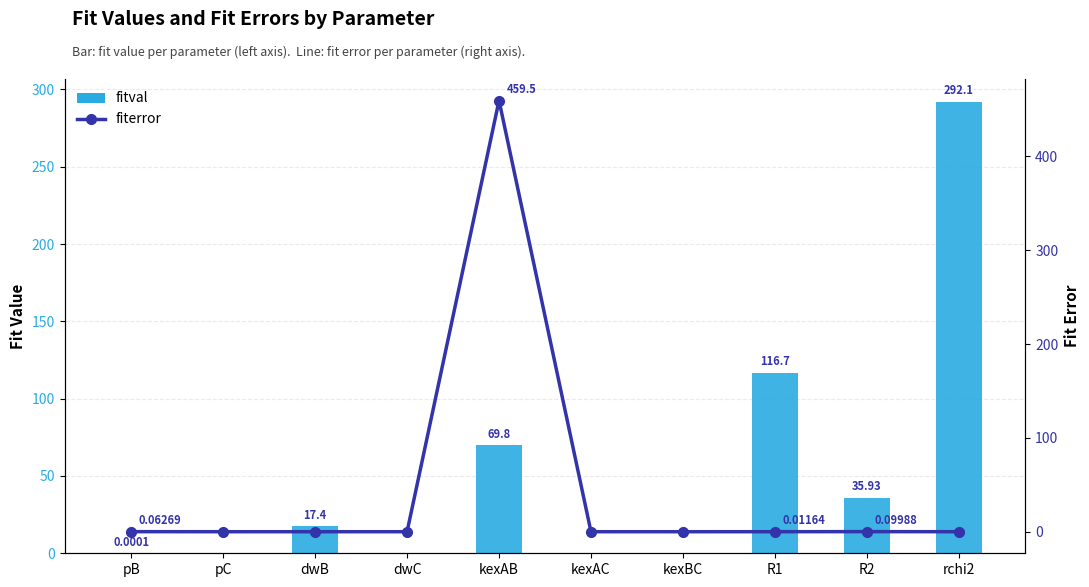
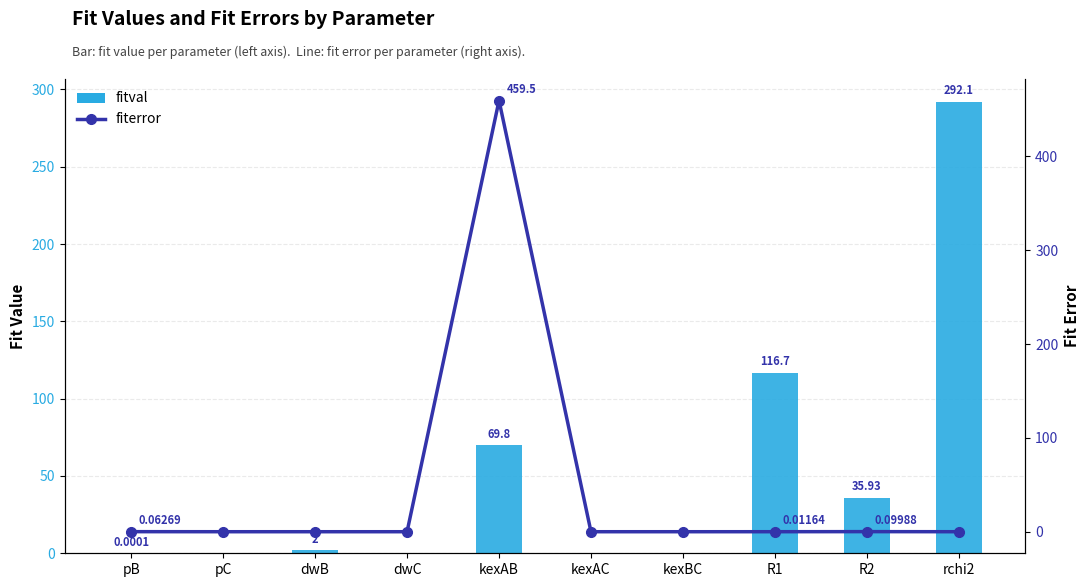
fitval, dwB: 17.4 -> 2
